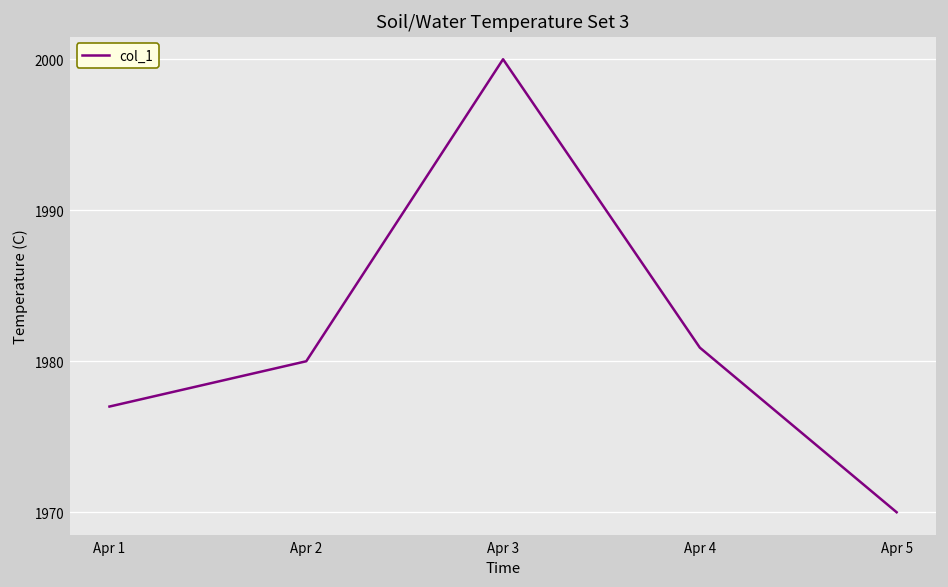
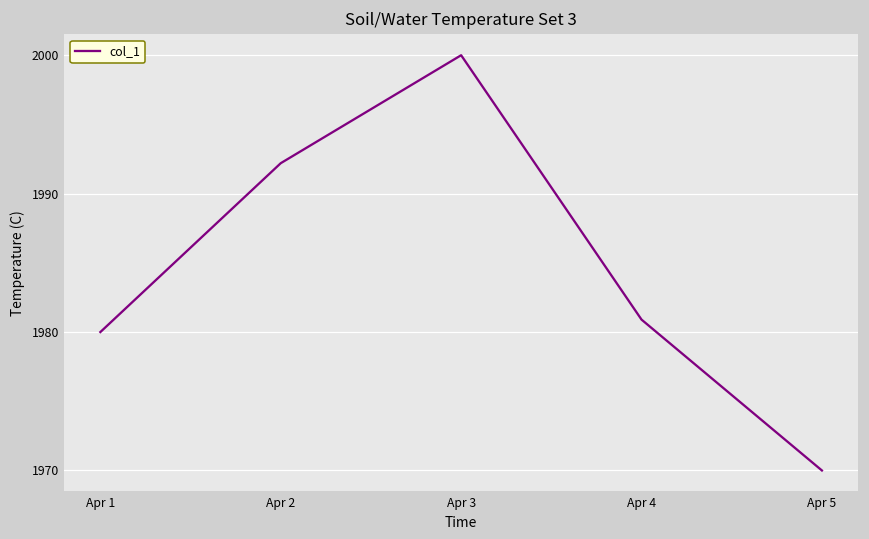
Apr 1: 1977 -> 1980
Apr 2: 1980.0 -> 1992.2
